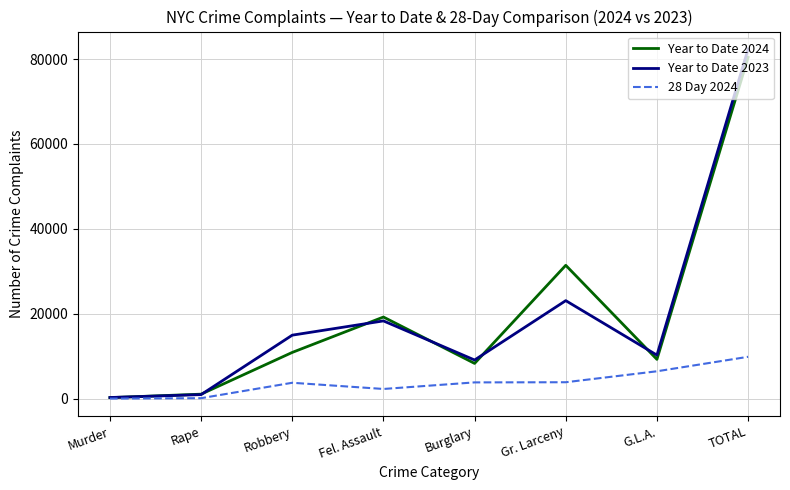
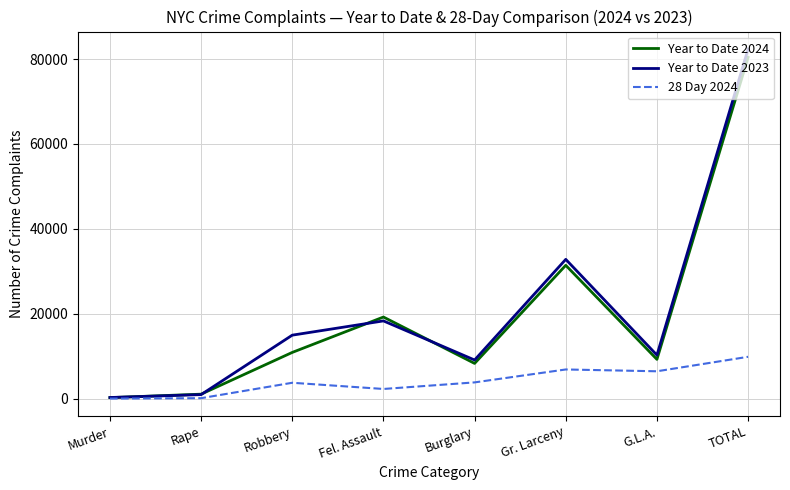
Year to Date 2023, Gr. Larceny: 23000 -> 33000
28 Day 2024, Gr. Larceny: 4000 -> 7000
